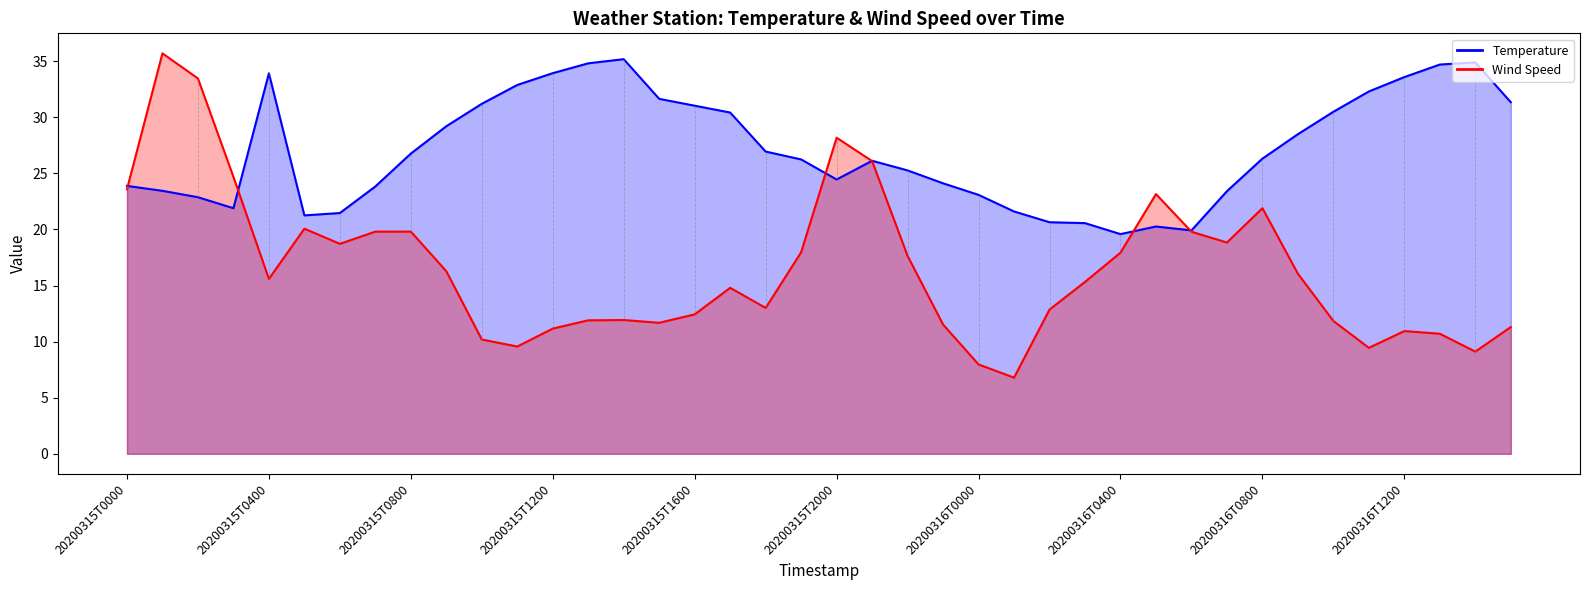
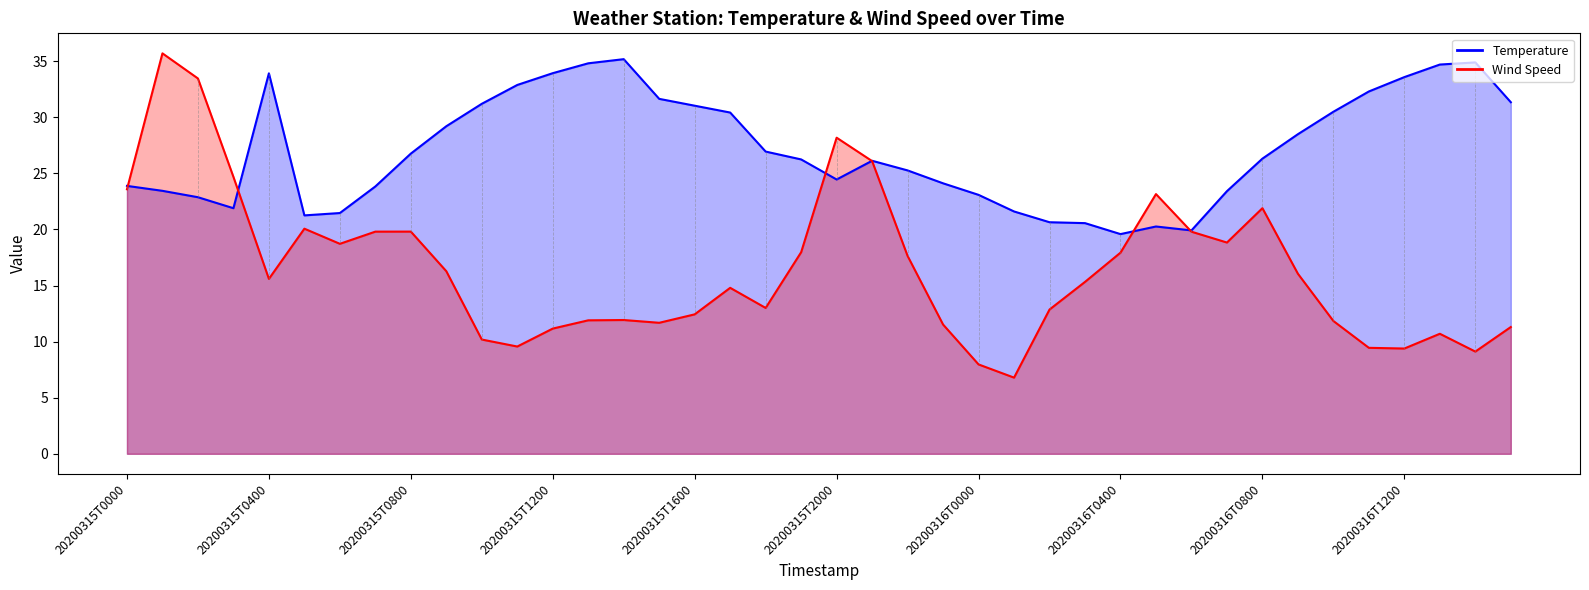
Wind Speed, 20200316T1200: 10.9 -> 9.4
